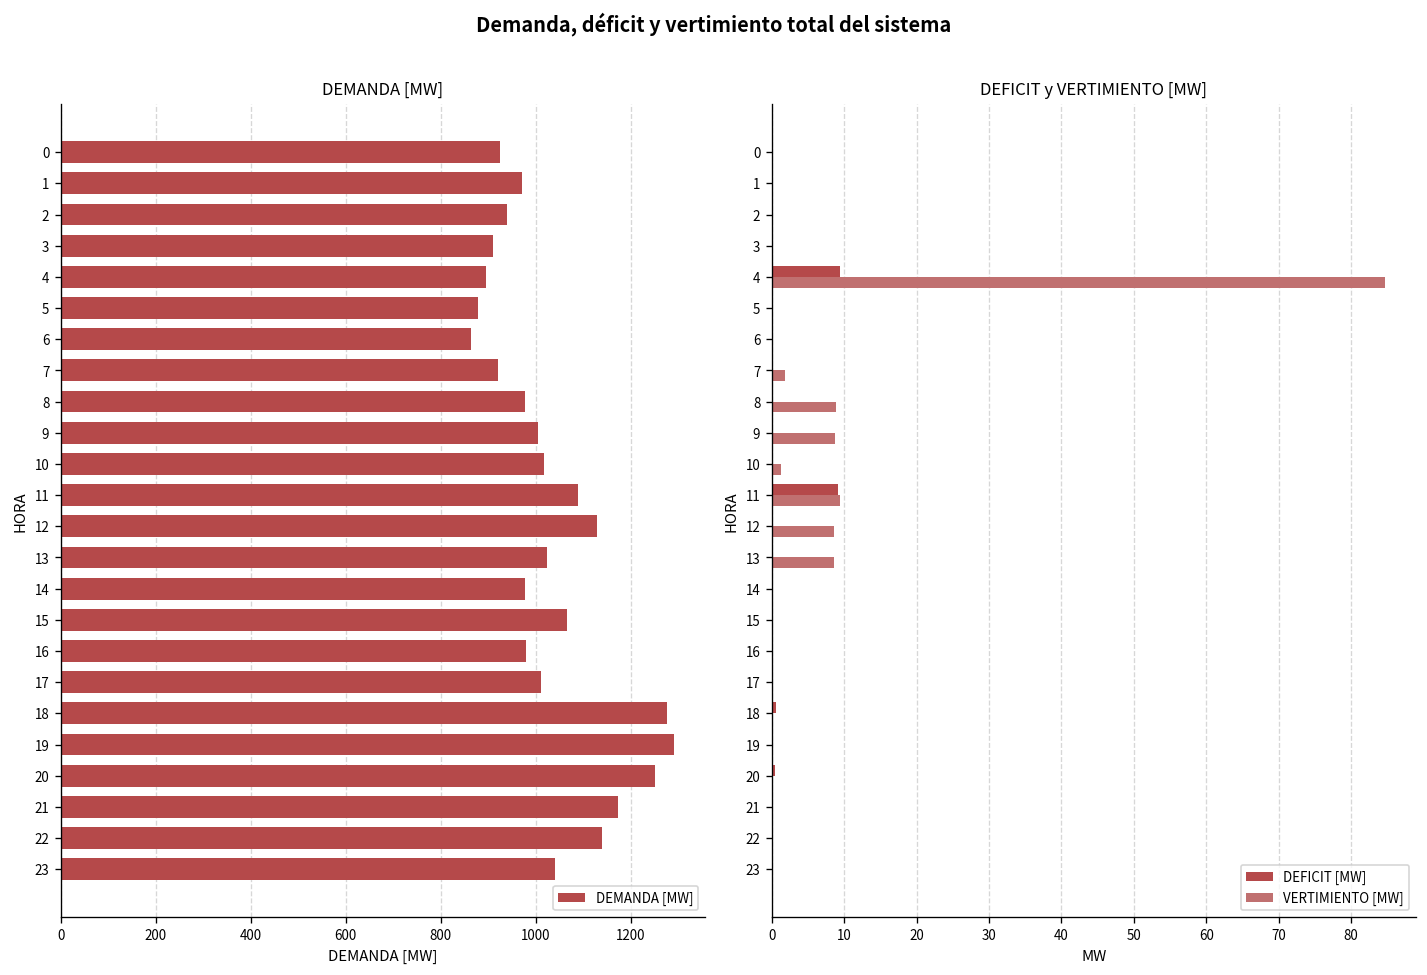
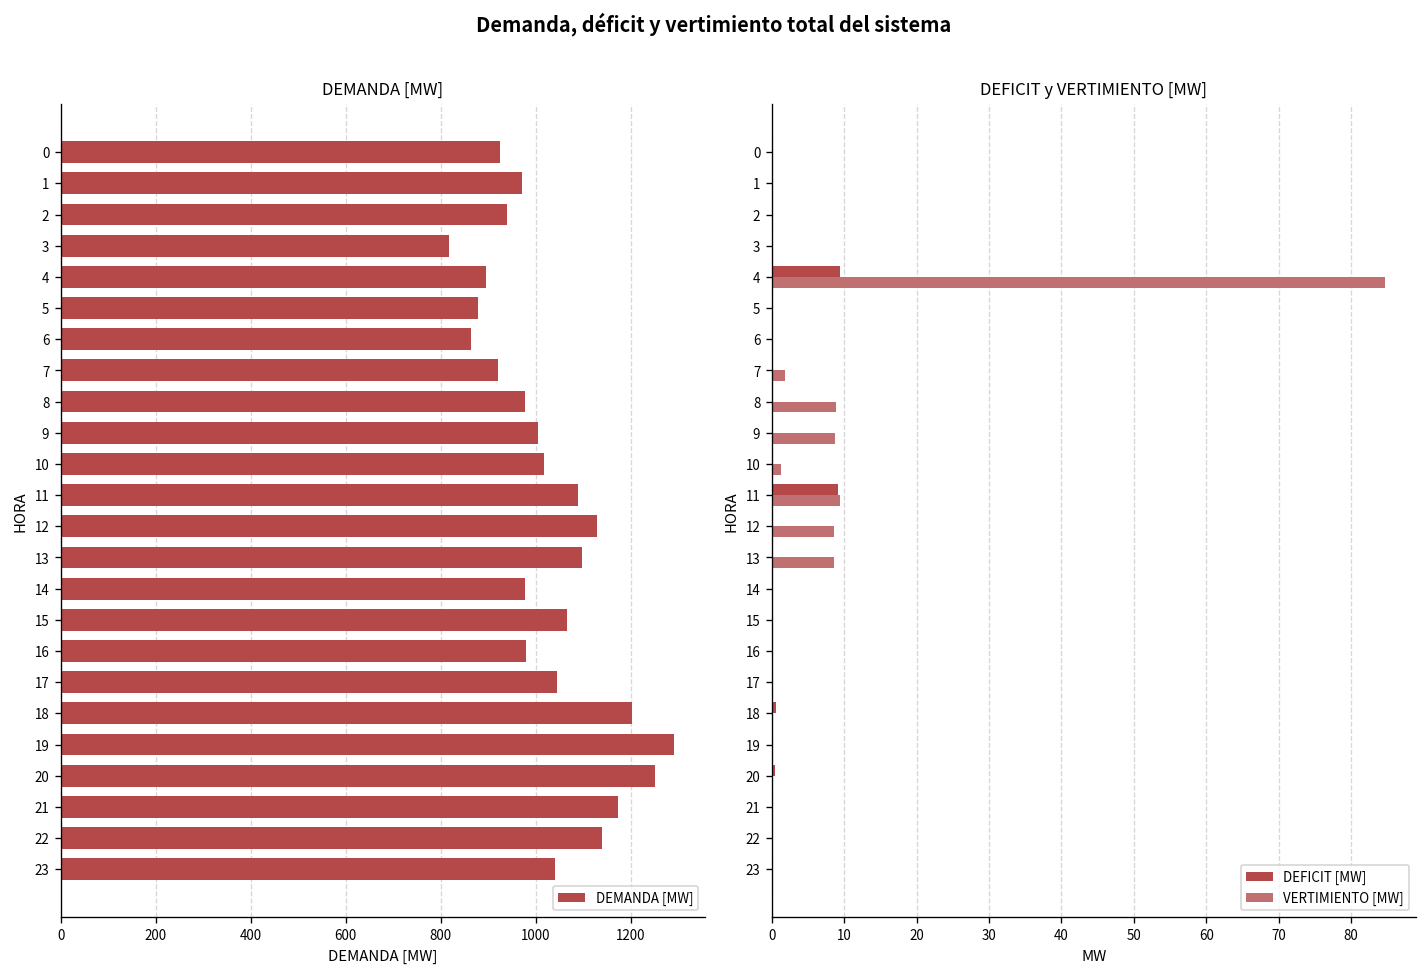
DEMANDA [MW], 3: 910 -> 820
DEMANDA [MW], 13: 1020 -> 1100
DEMANDA [MW], 17: 1010 -> 1050
DEMANDA [MW], 18: 1280 -> 1200
